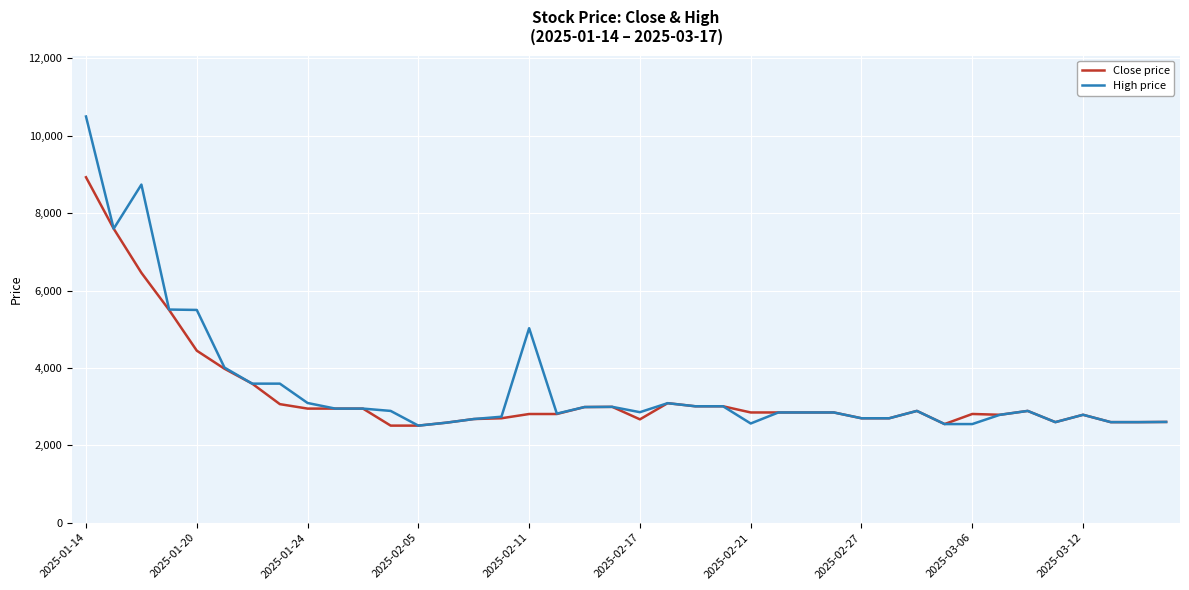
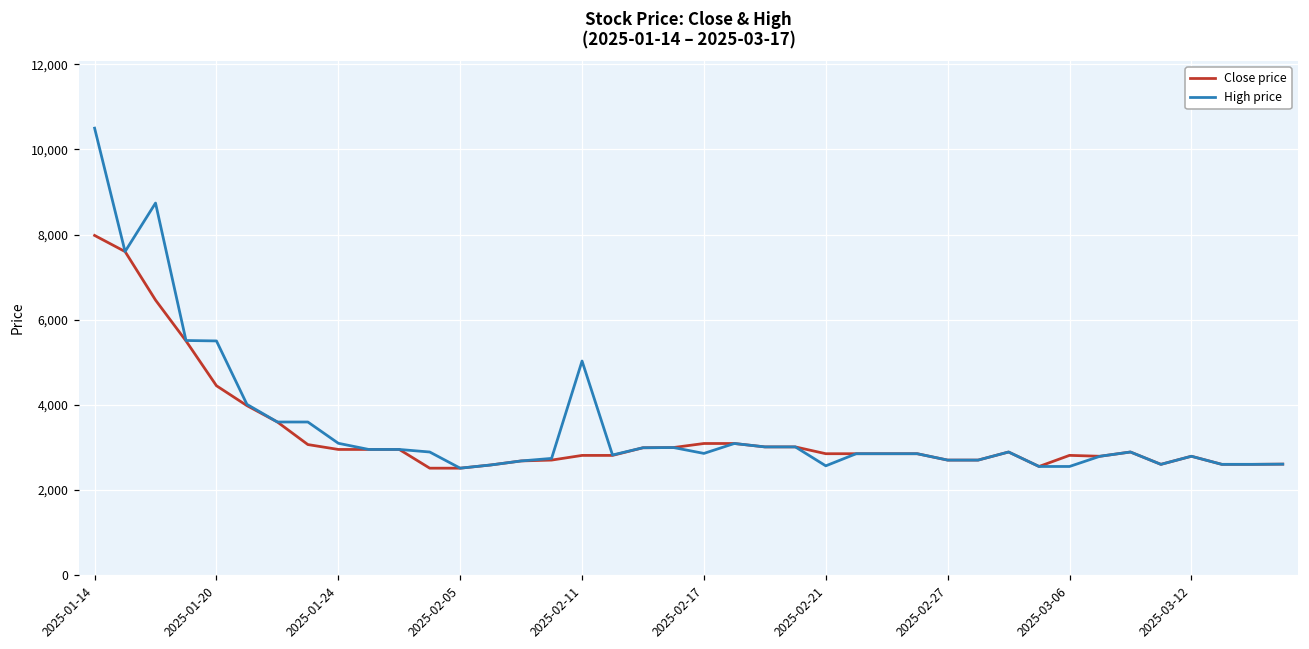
Close price, 2025-01-14: 8,900 -> 8,000
Close price, 2025-02-17: 2,700 -> 3,100
